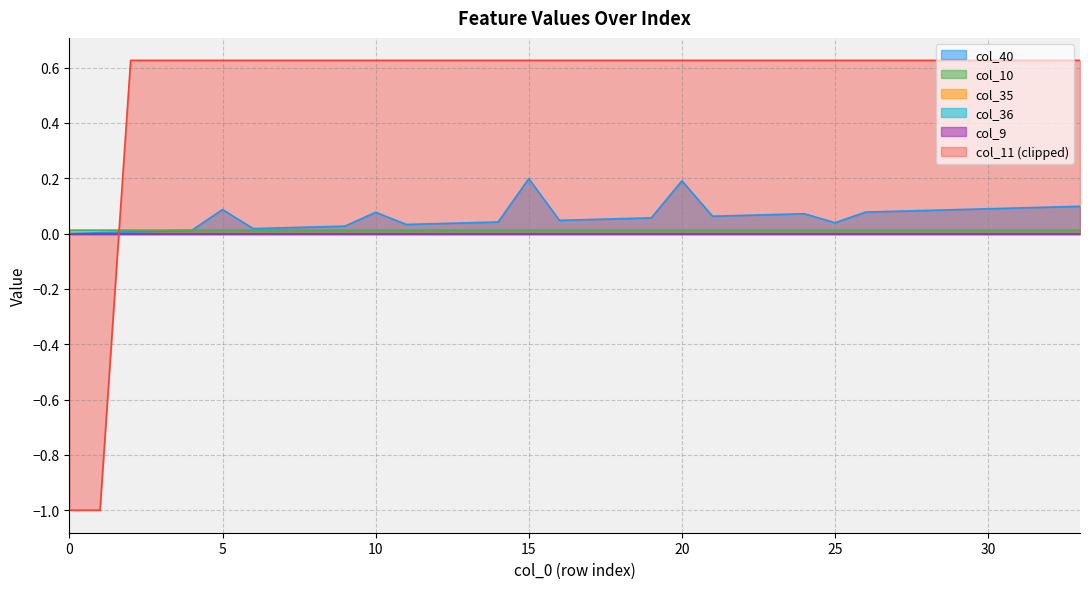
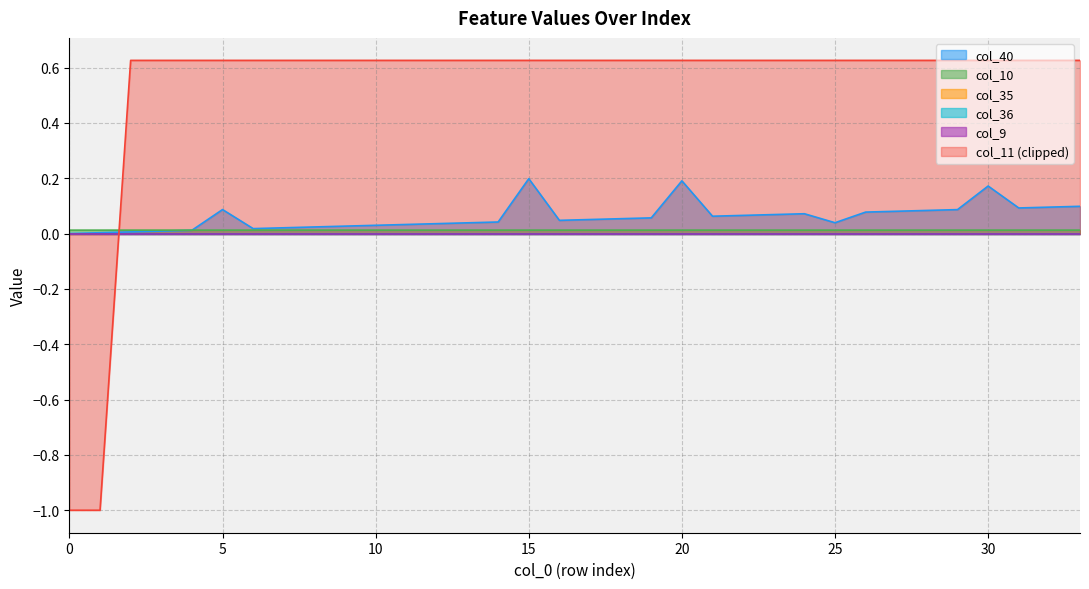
col_40, 10: 0.08 -> 0.03
col_40, 30: 0.09 -> 0.17
